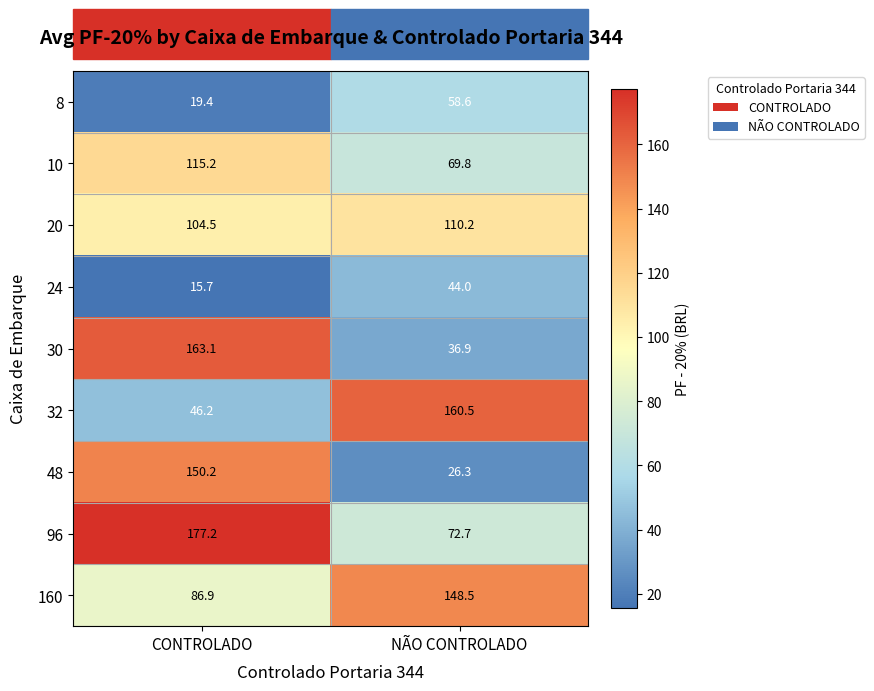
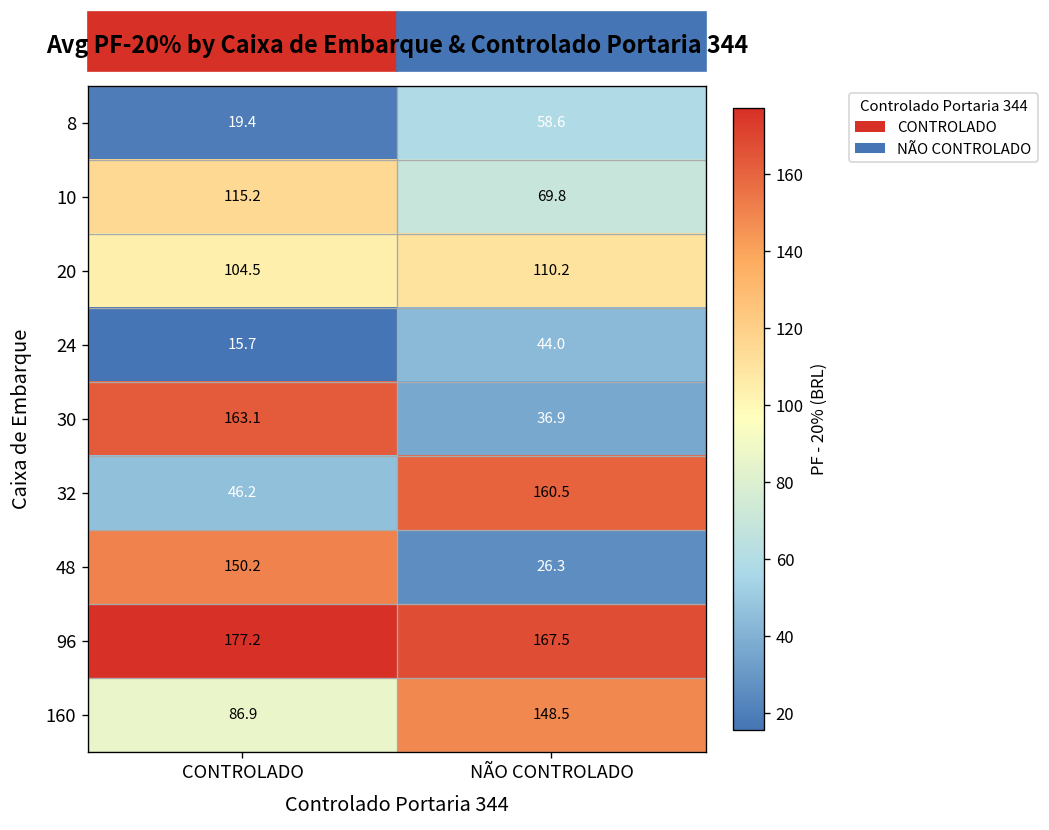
96, NÃO CONTROLADO: 72.7 -> 167.5
